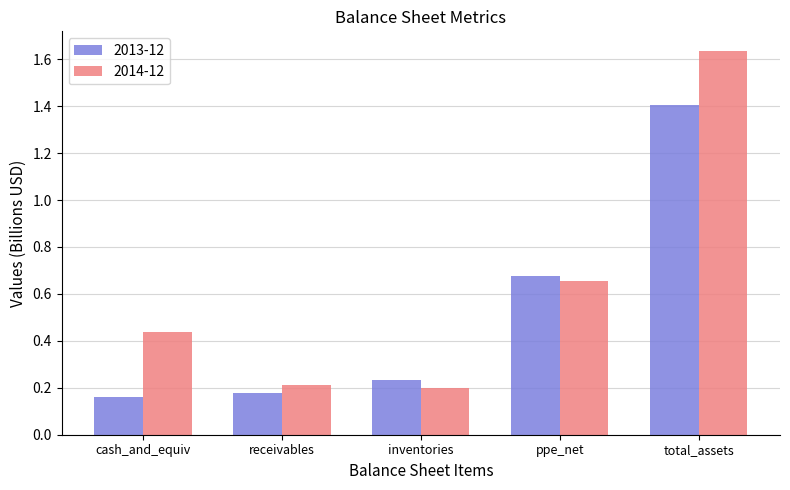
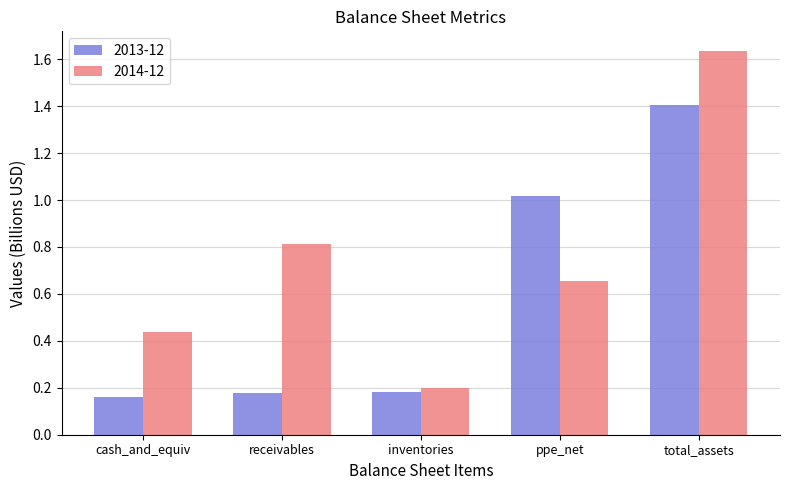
2014-12, receivables: 0.21 -> 0.81
2013-12, inventories: 0.23 -> 0.18
2013-12, ppe_net: 0.68 -> 1.02
